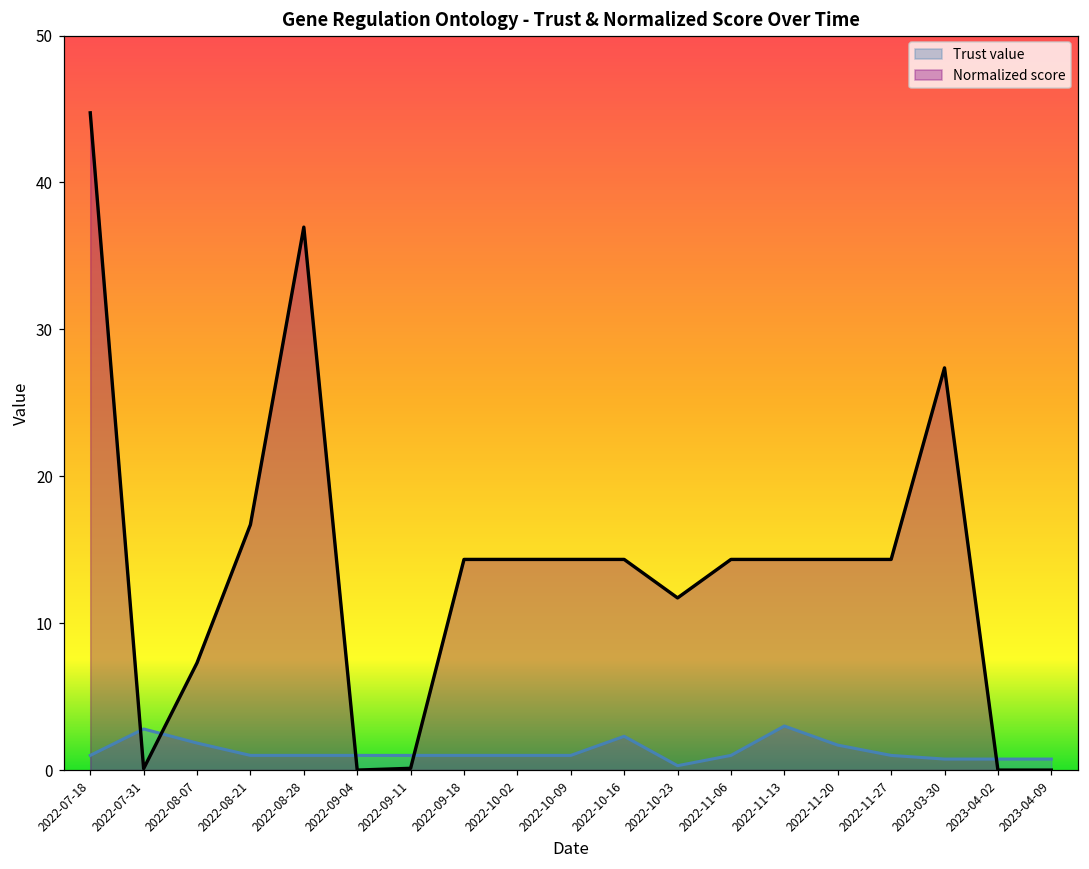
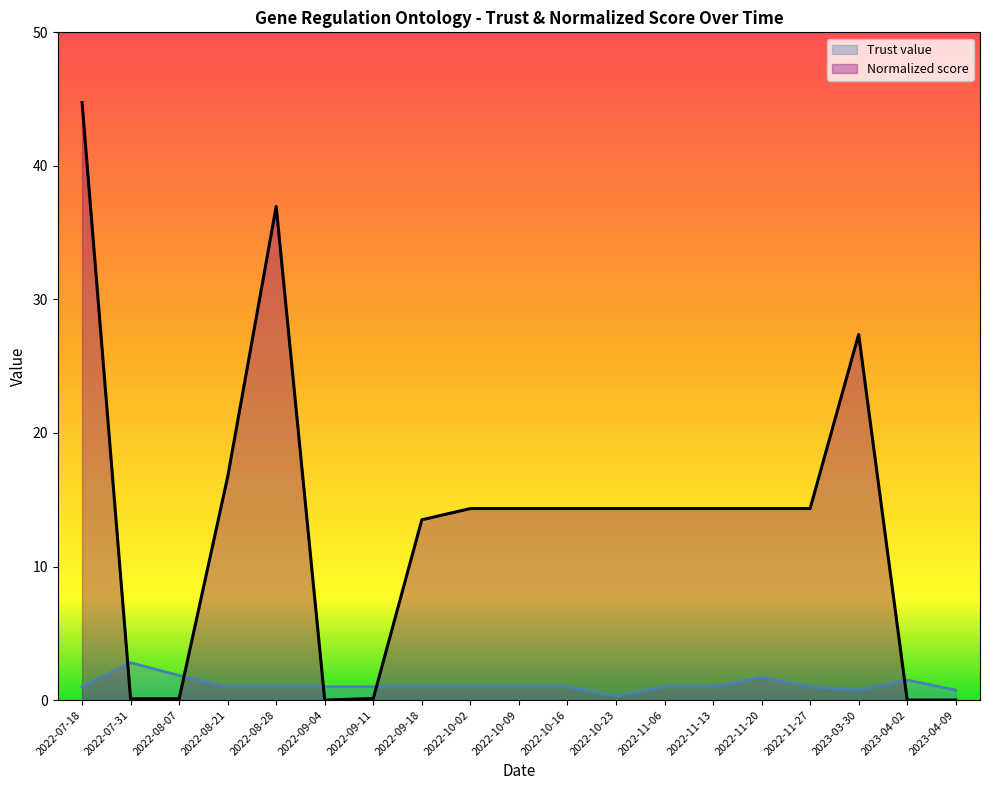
Normalized score, 2022-08-07: 7.3 -> 0.1
Normalized score, 2022-09-18: 14.3 -> 13.5
Trust value, 2022-10-16: 2.3 -> 1.0
Normalized score, 2022-10-23: 11.7 -> 14.3
Trust value, 2022-11-13: 3 -> 1
Trust value, 2023-04-02: 0.8 -> 1.5
